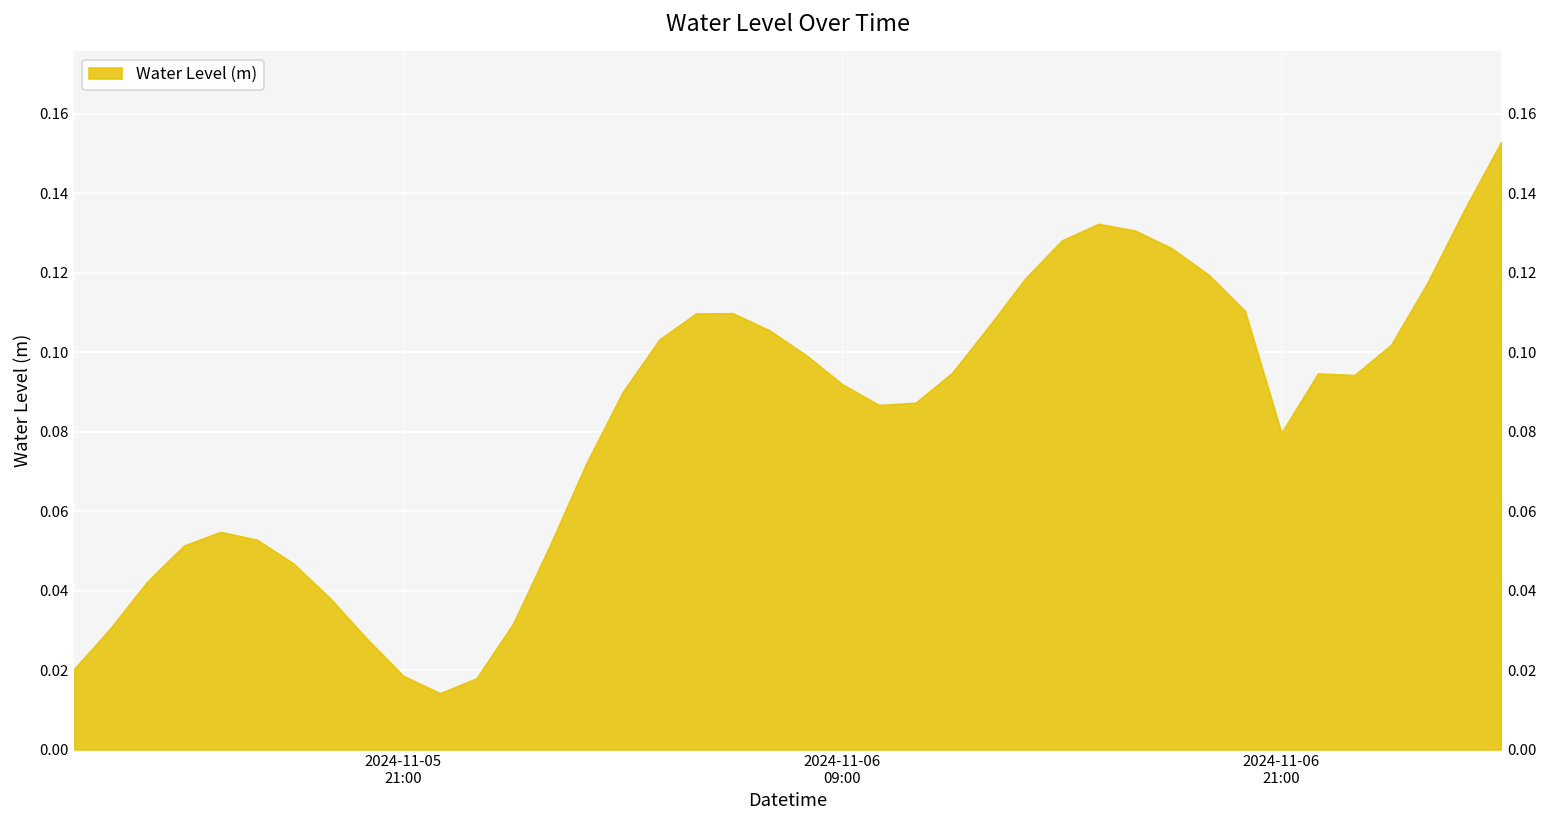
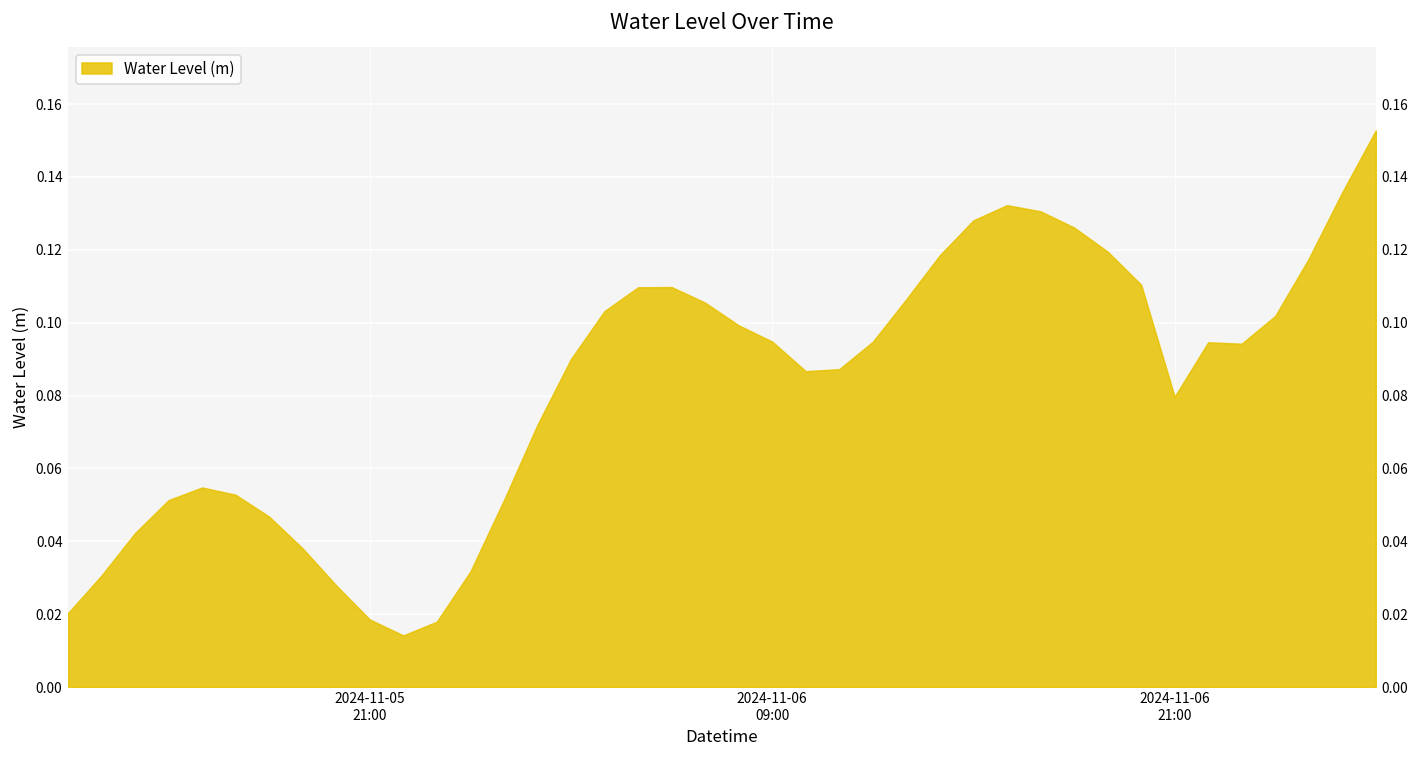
2024-11-06 09:00: 0.092 -> 0.095
